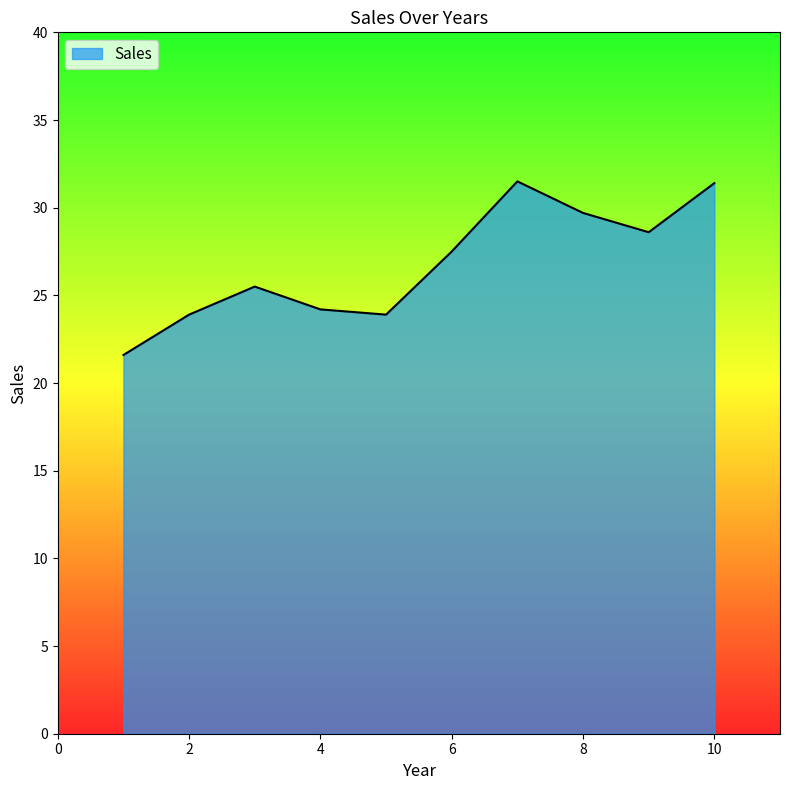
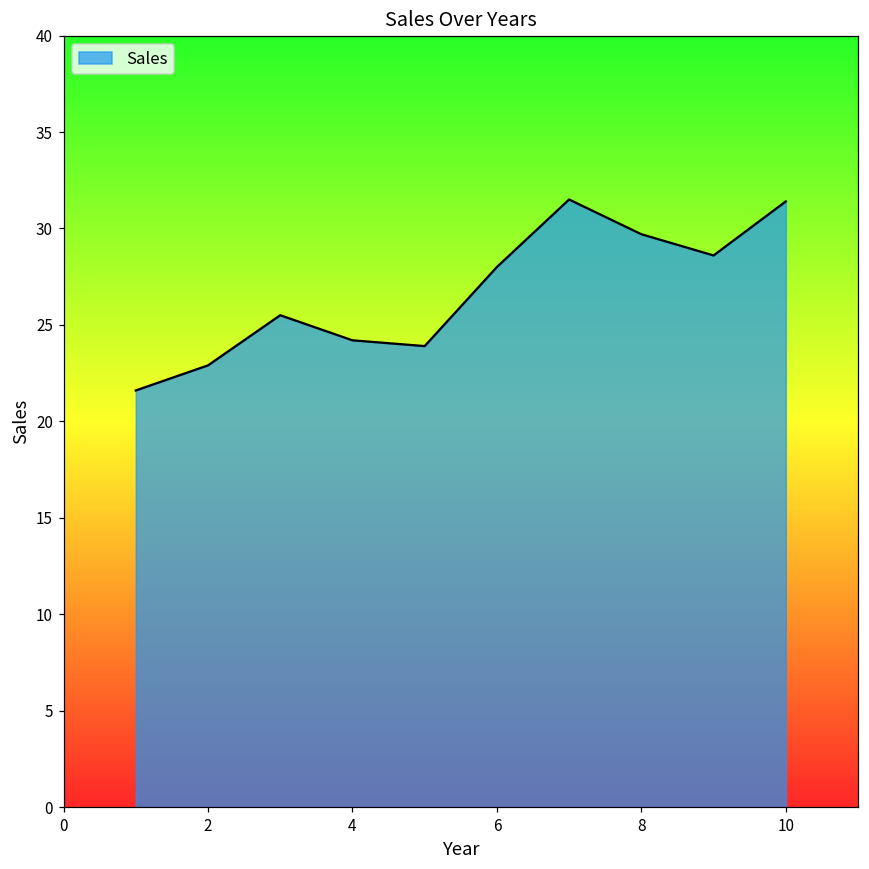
2: 23.9 -> 22.9
6: 27.5 -> 28.0
